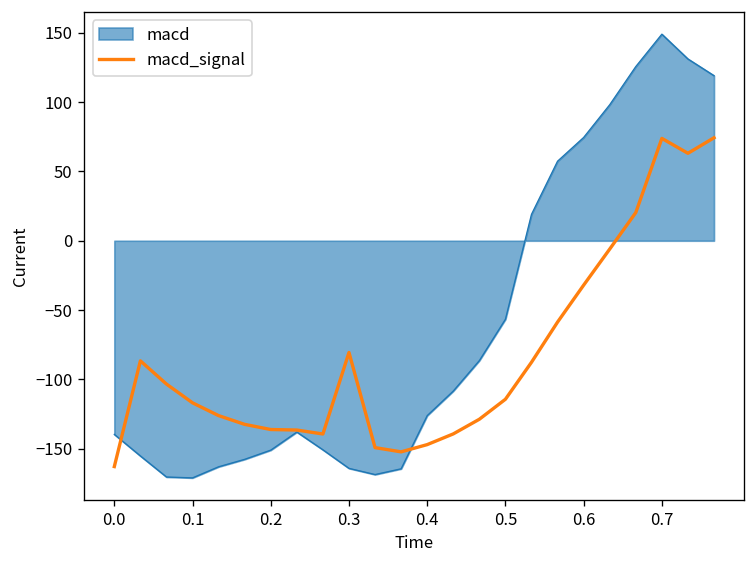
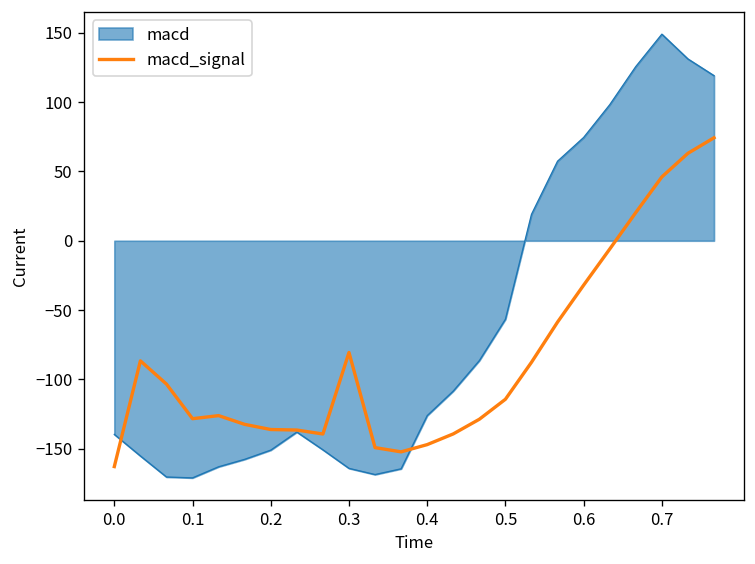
macd_signal, 0.1: -117 -> -128
macd_signal, 0.7: 74 -> 46
